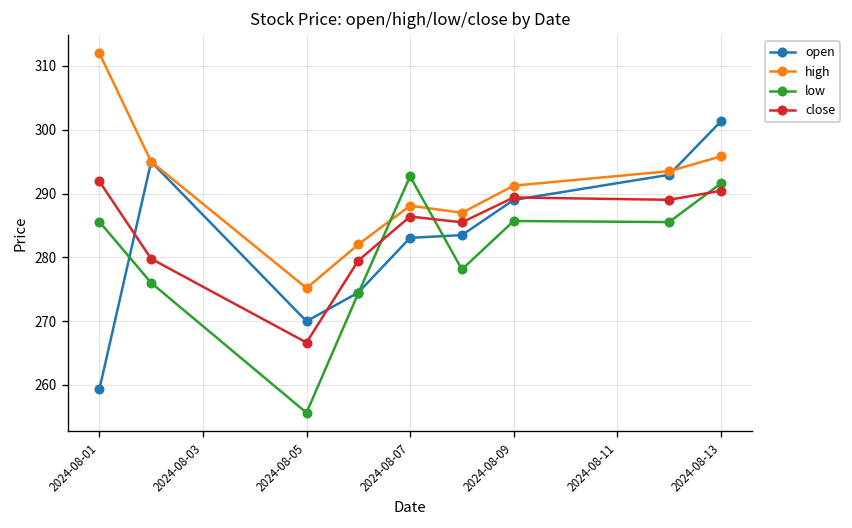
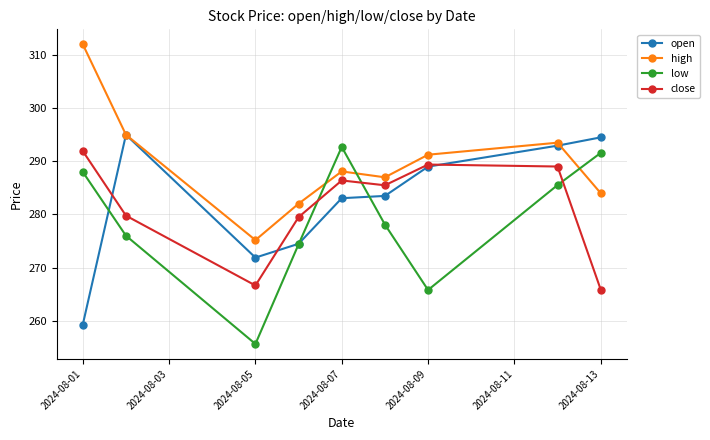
low, 2024-08-01: 286 -> 288
open, 2024-08-05: 270 -> 272
low, 2024-08-09: 286 -> 266
open, 2024-08-13: 301 -> 295
high, 2024-08-13: 296 -> 284
close, 2024-08-13: 290 -> 266
